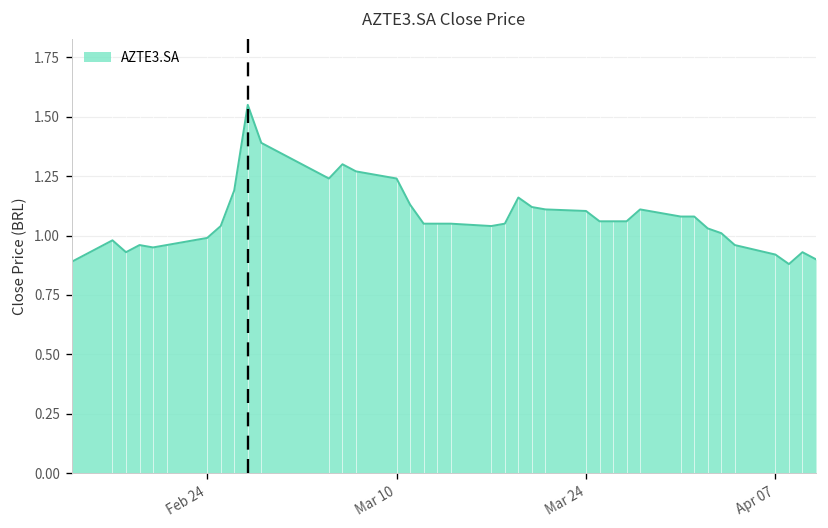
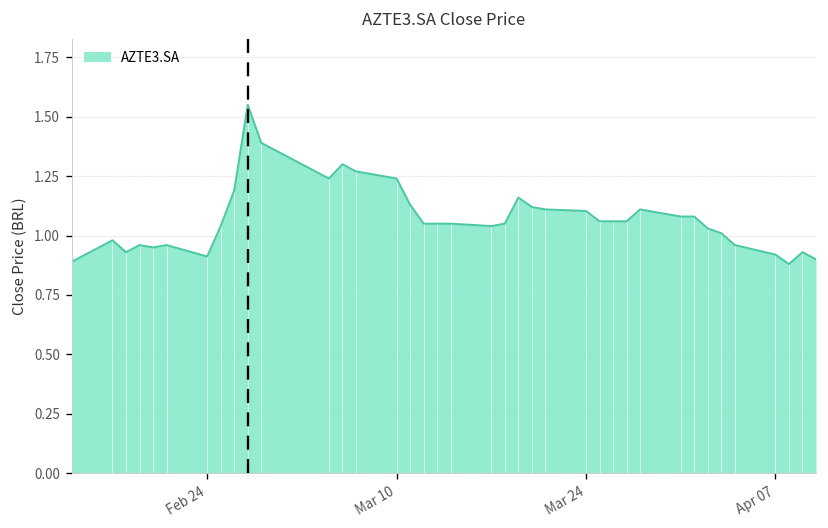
Feb 24: 0.99 -> 0.91
